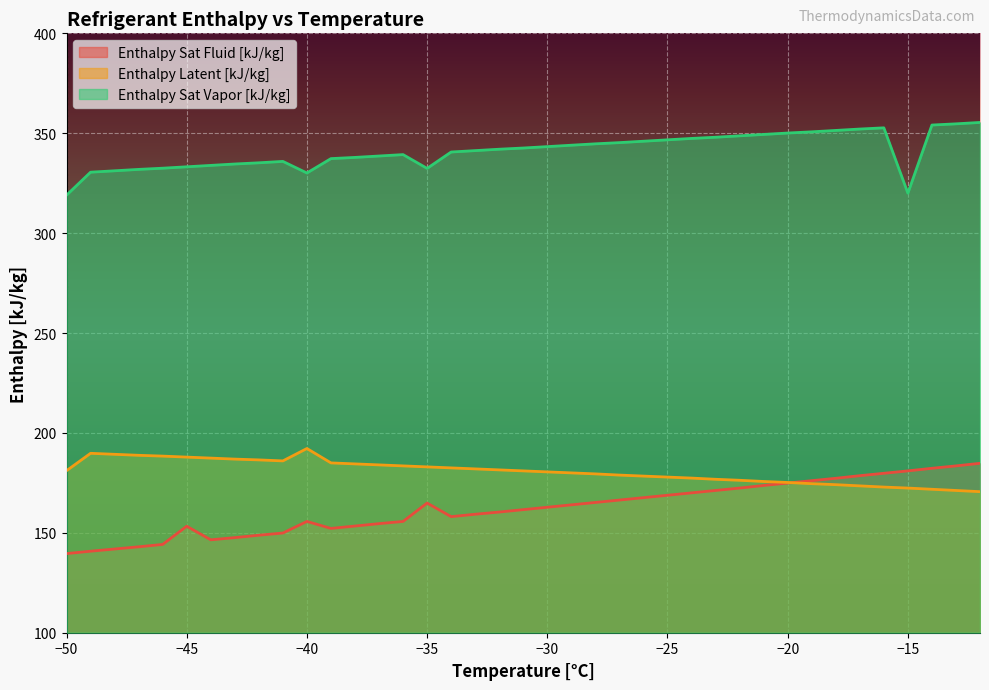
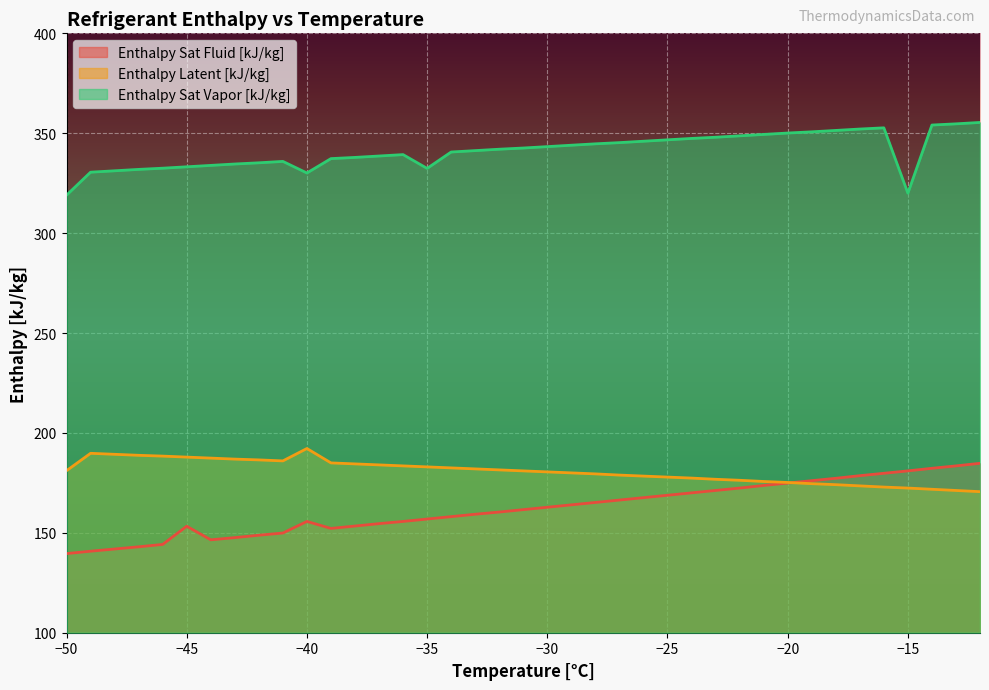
Enthalpy Sat Fluid [kJ/kg], −35: 165 -> 157
